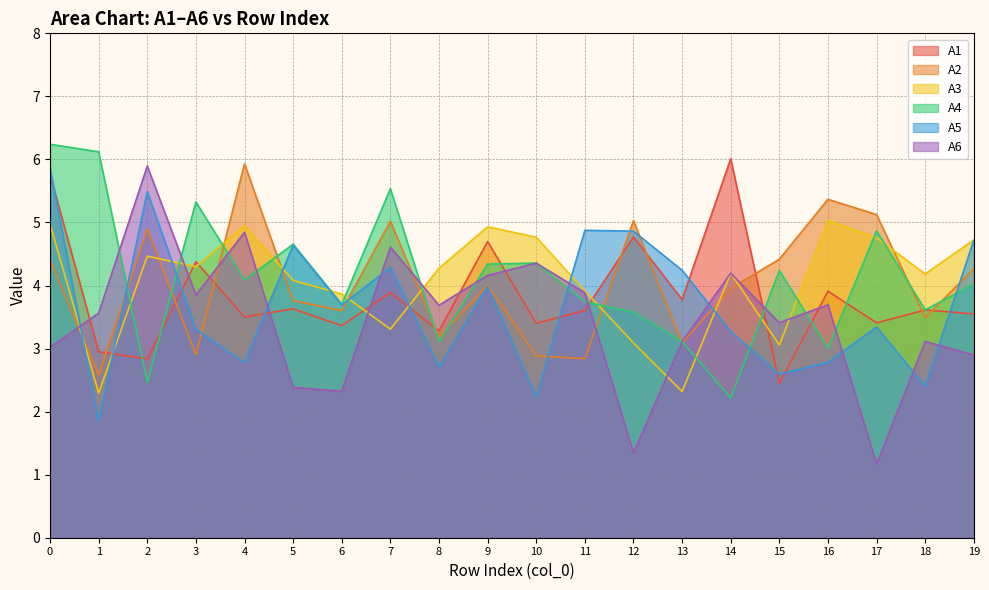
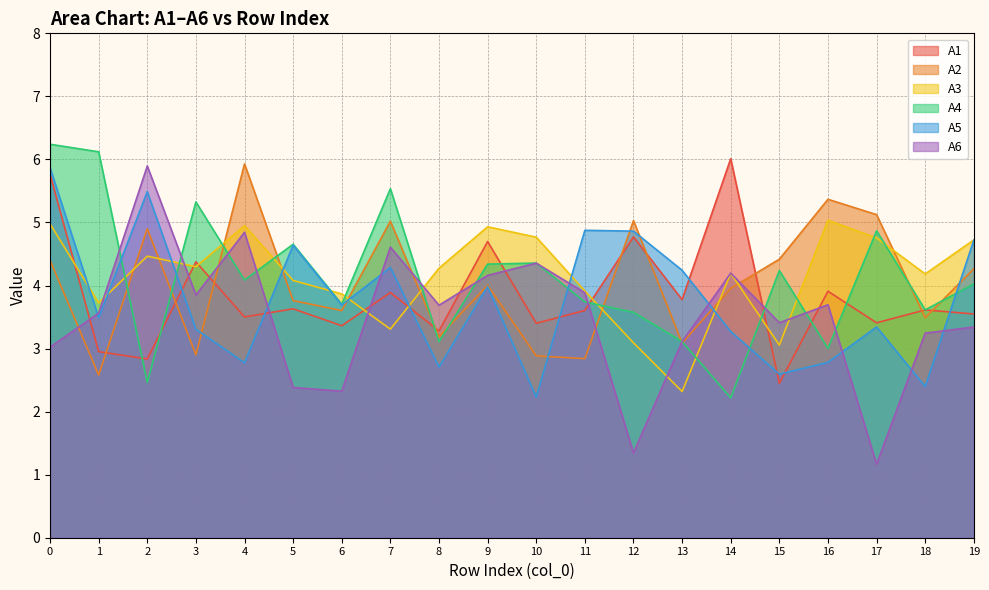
A3, 1: 2.3 -> 3.7
A5, 1: 1.8 -> 3.5
A6, 18: 3.1 -> 3.2
A6, 19: 2.9 -> 3.3
